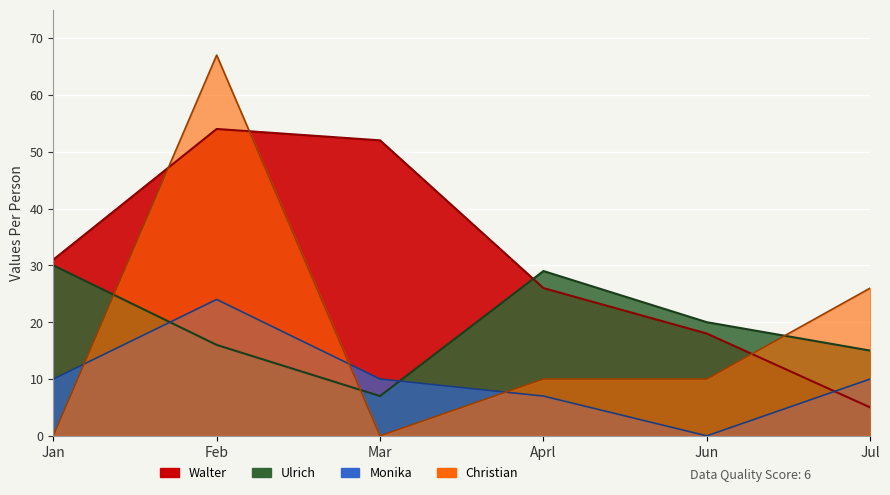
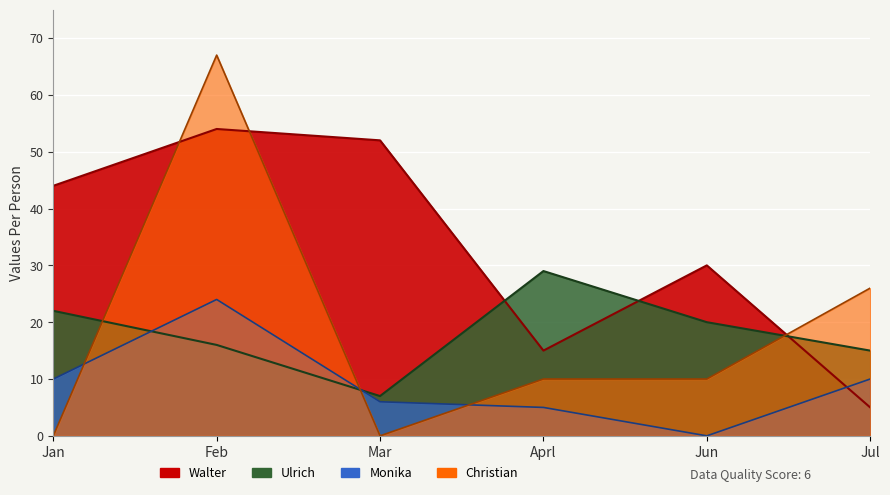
Walter, Jan: 31 -> 44
Ulrich, Jan: 30 -> 22
Monika, Mar: 10 -> 6
Walter, Aprl: 26 -> 15
Monika, Aprl: 7 -> 5
Walter, Jun: 18 -> 30
